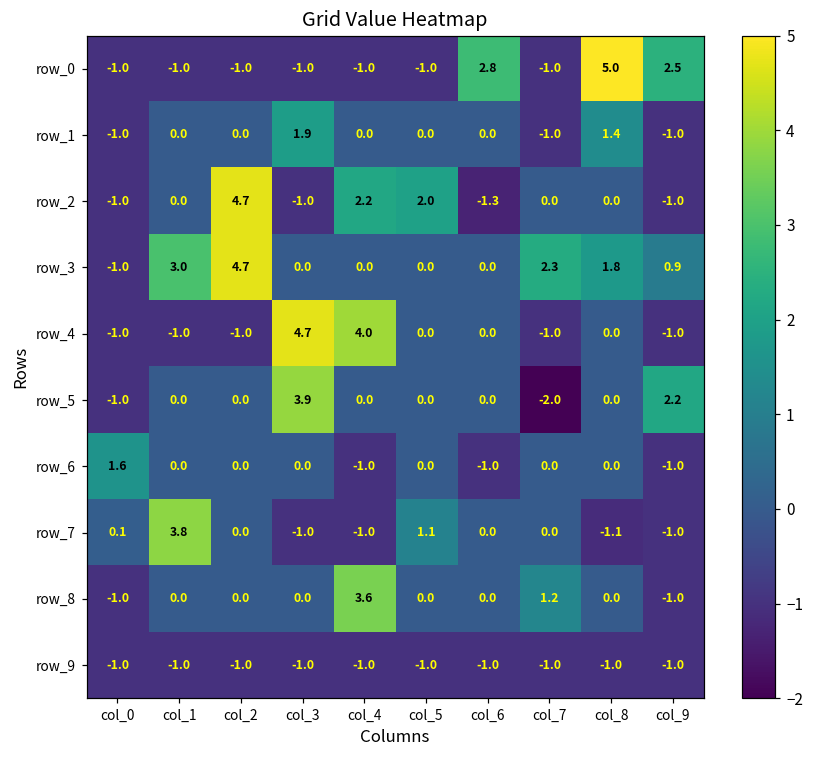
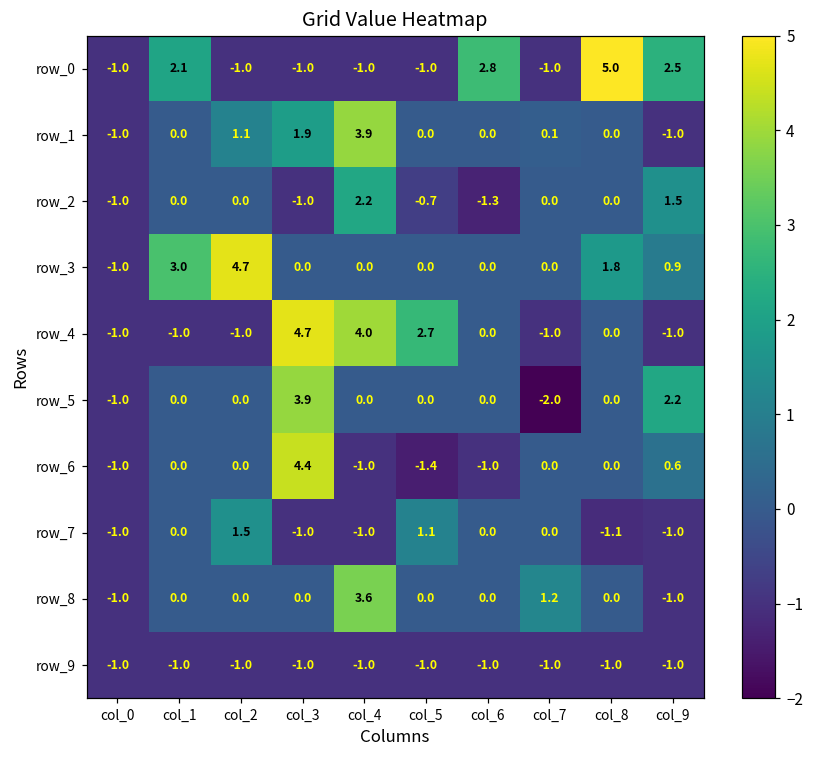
row_0, col_1: -1.0 -> 2.1
row_1, col_2: 0.0 -> 1.1
row_1, col_4: 0.0 -> 3.9
row_1, col_7: -1.0 -> 0.1
row_1, col_8: 1.4 -> 0.0
row_2, col_2: 4.7 -> 0.0
row_2, col_5: 2.0 -> -0.7
row_2, col_9: -1.0 -> 1.5
row_3, col_7: 2.3 -> 0.0
row_4, col_5: 0.0 -> 2.7
row_6, col_0: 1.6 -> -1.0
row_6, col_3: 0.0 -> 4.4
row_6, col_5: 0.0 -> -1.4
row_6, col_9: -1.0 -> 0.6
row_7, col_0: 0.1 -> -1.0
row_7, col_1: 3.8 -> 0.0
row_7, col_2: 0.0 -> 1.5
